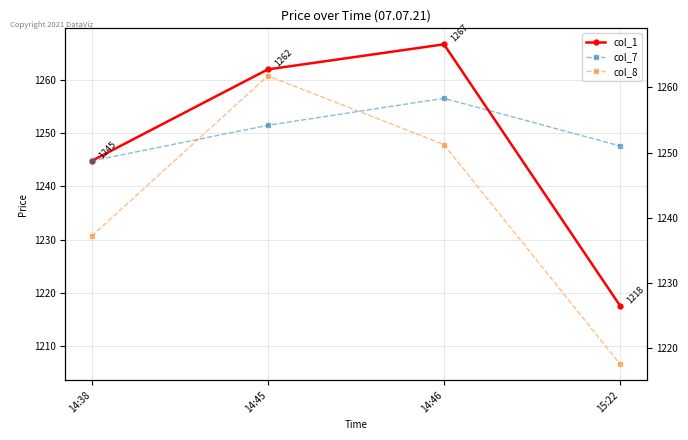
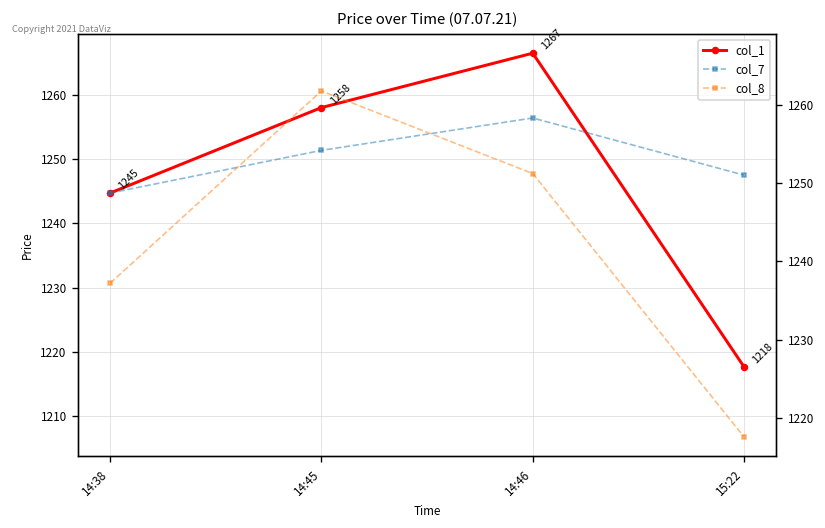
col_1, 14:45: 1262 -> 1258
